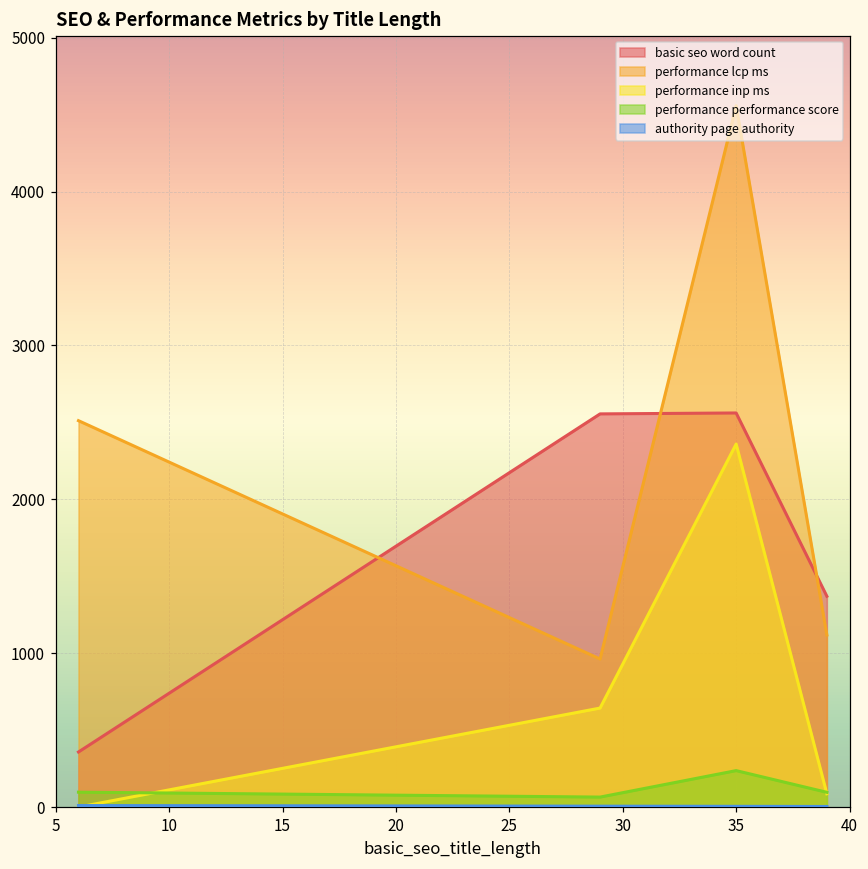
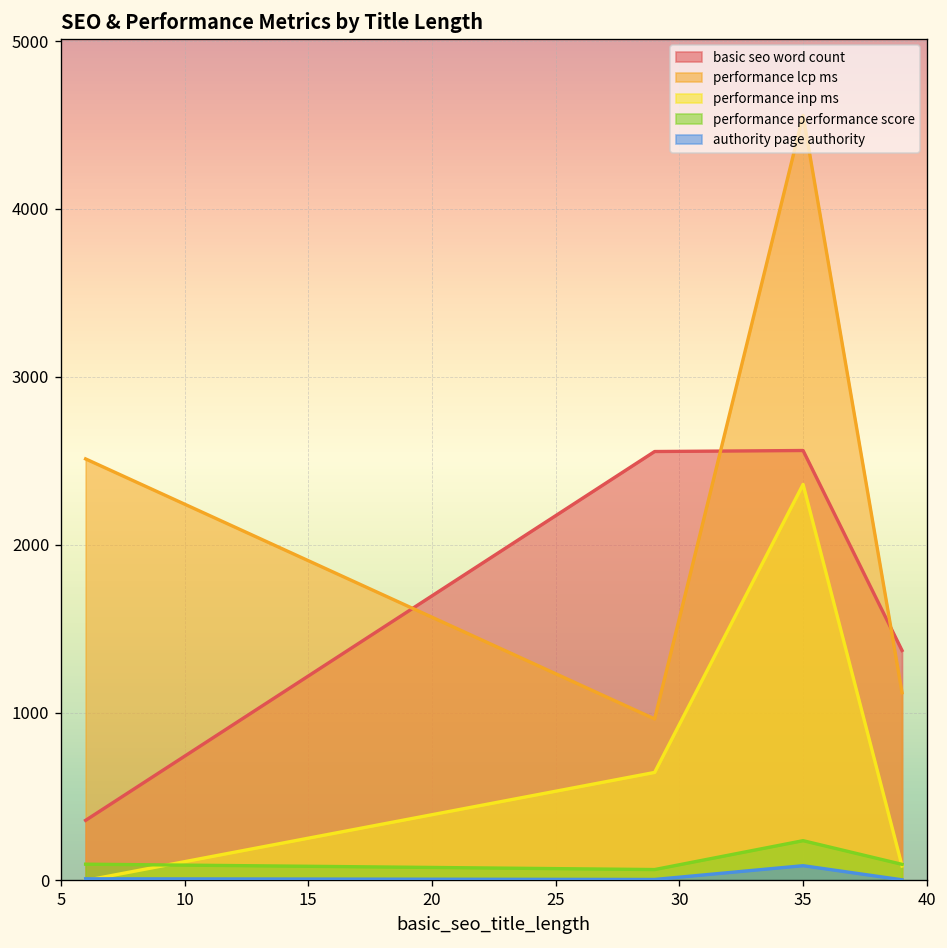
authority page authority, 35: 10 -> 90
